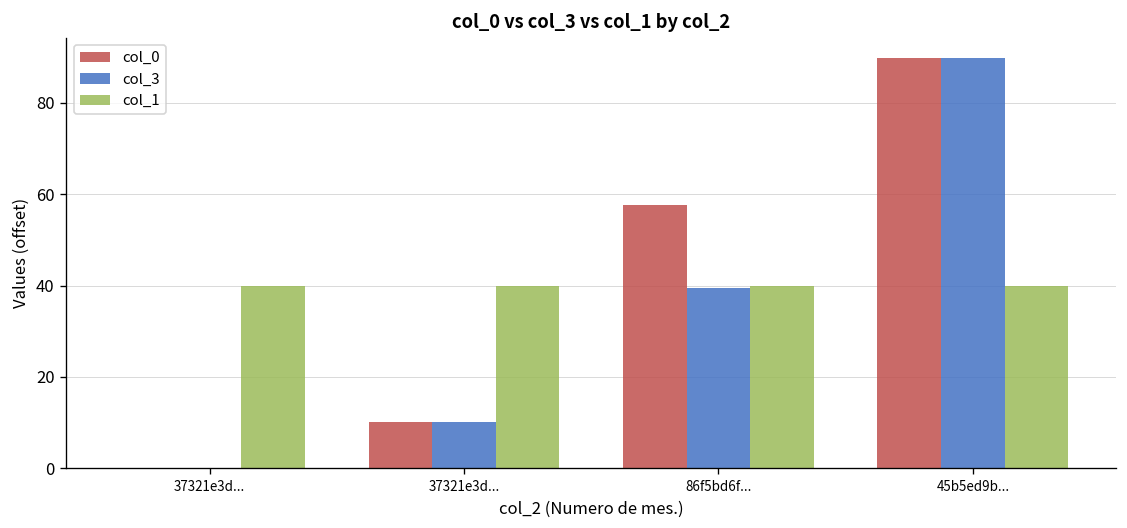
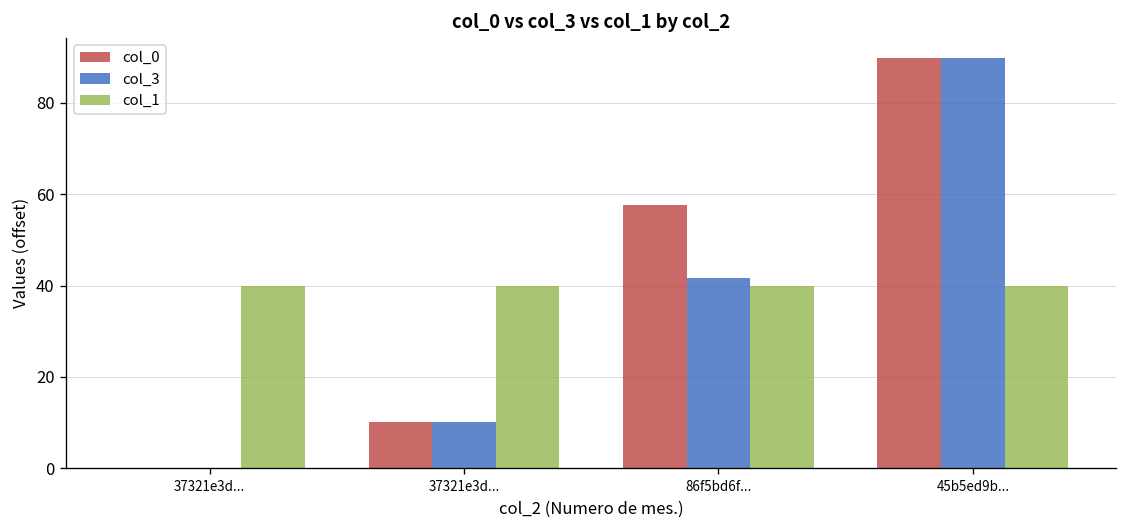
col_3, 86f5bd6f...: 40 -> 42
